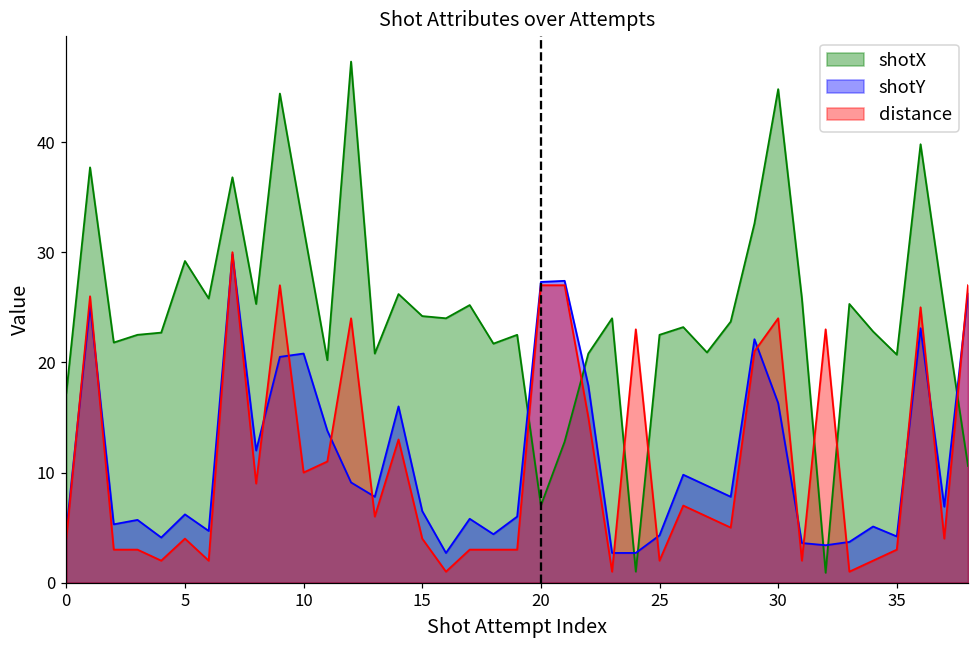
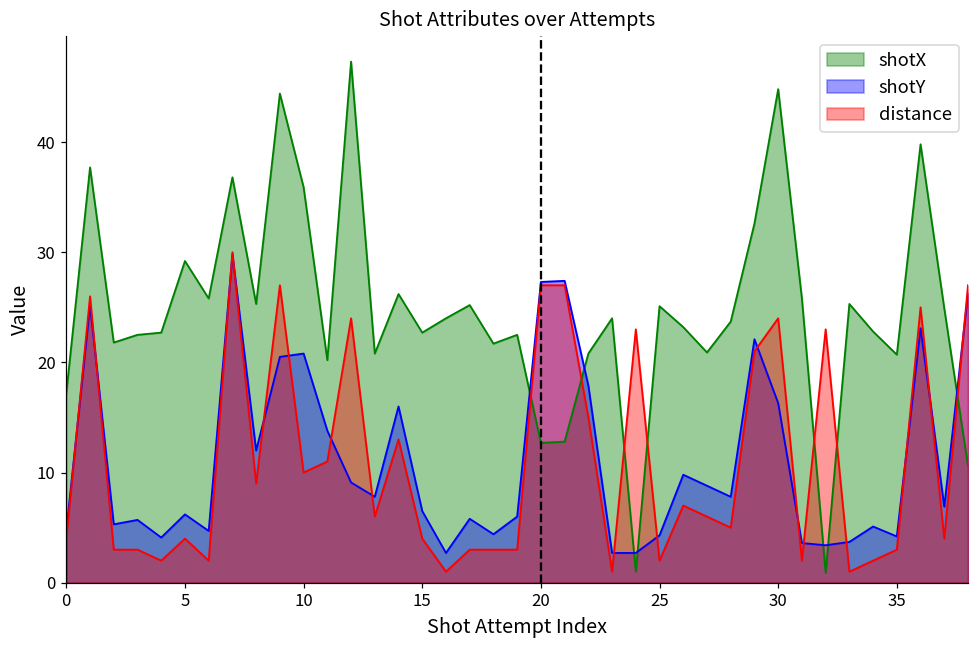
shotX, 10: 32.2 -> 35.9
shotX, 15: 24.2 -> 22.7
shotX, 20: 7.0 -> 12.7
shotX, 25: 22.5 -> 25.1
